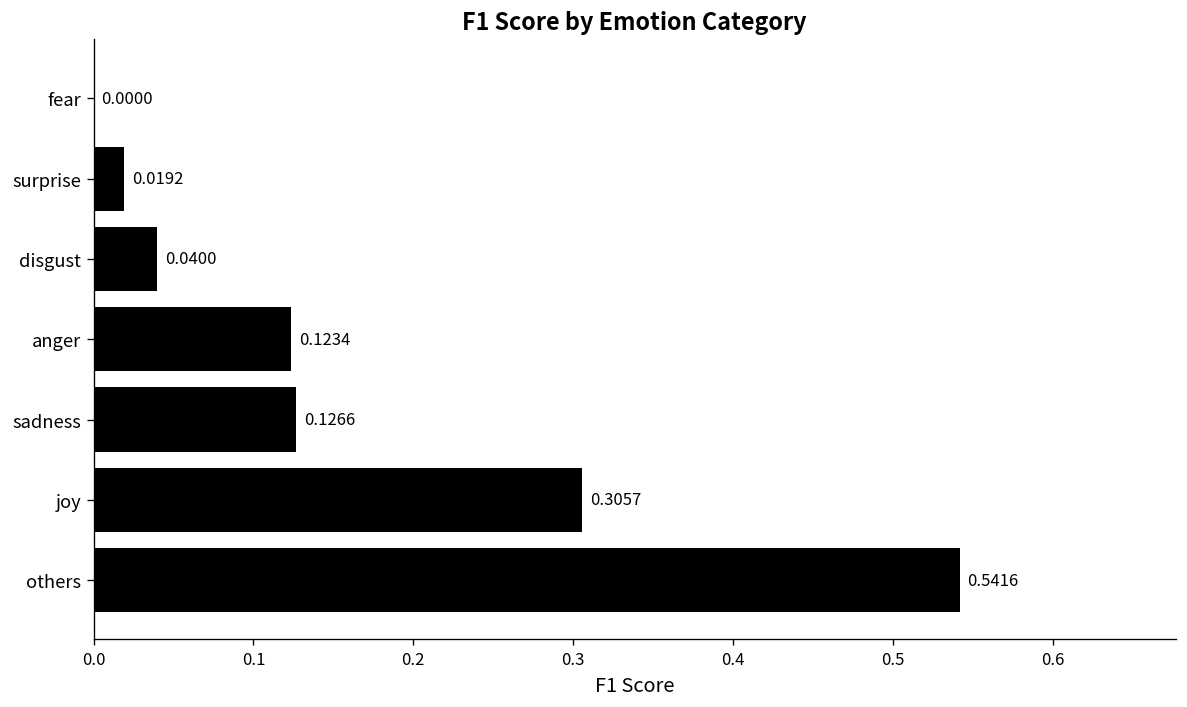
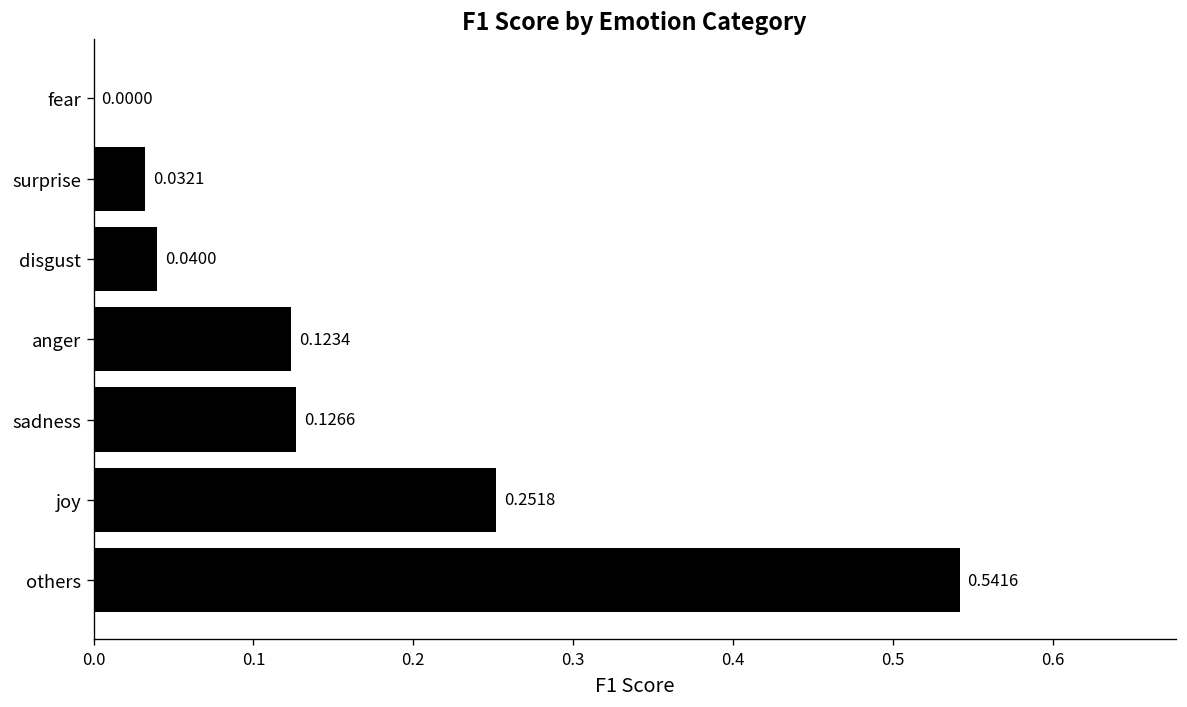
surprise: 0.0192 -> 0.0321
joy: 0.3057 -> 0.2518
